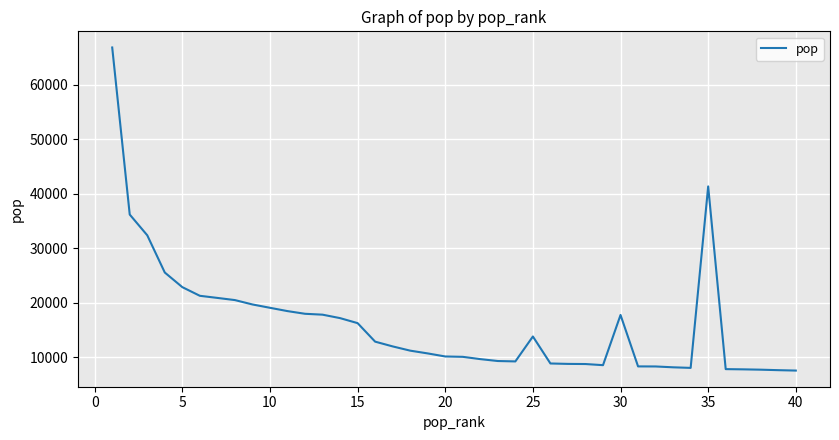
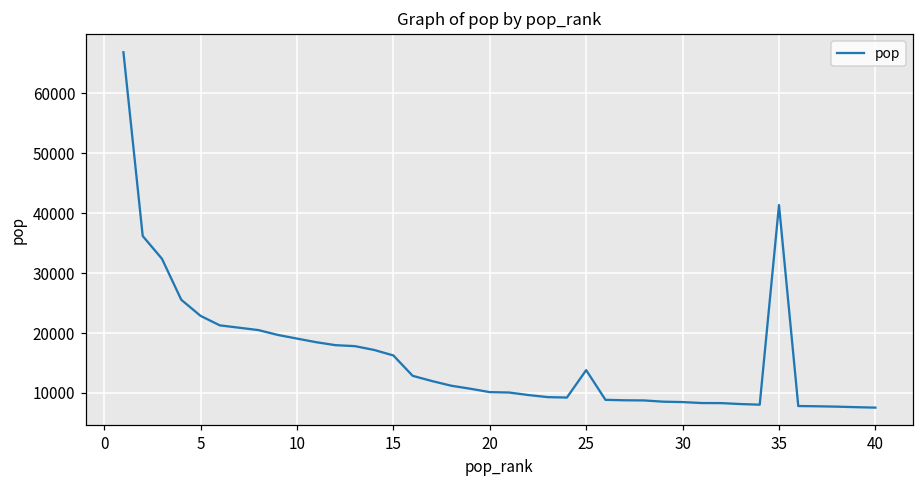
30: 18000 -> 8000
